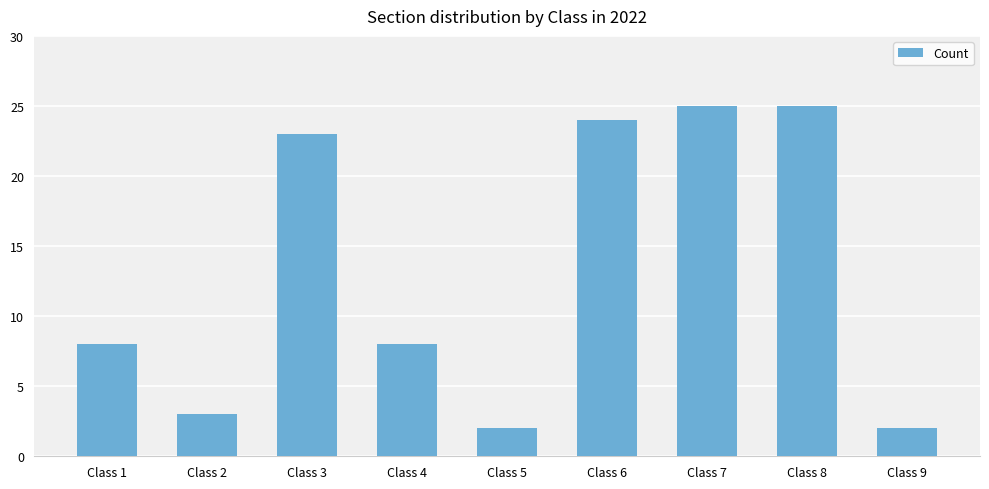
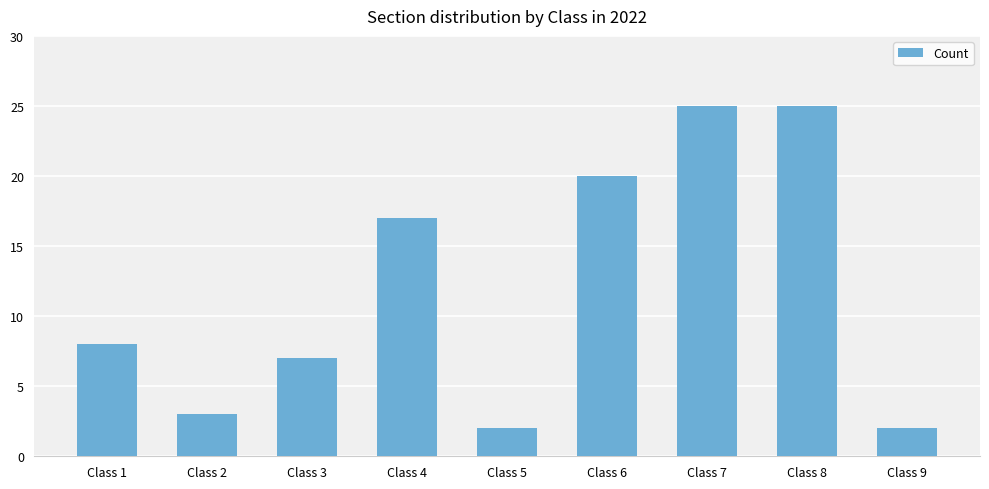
Class 3: 23 -> 7
Class 4: 8 -> 17
Class 6: 24 -> 20
